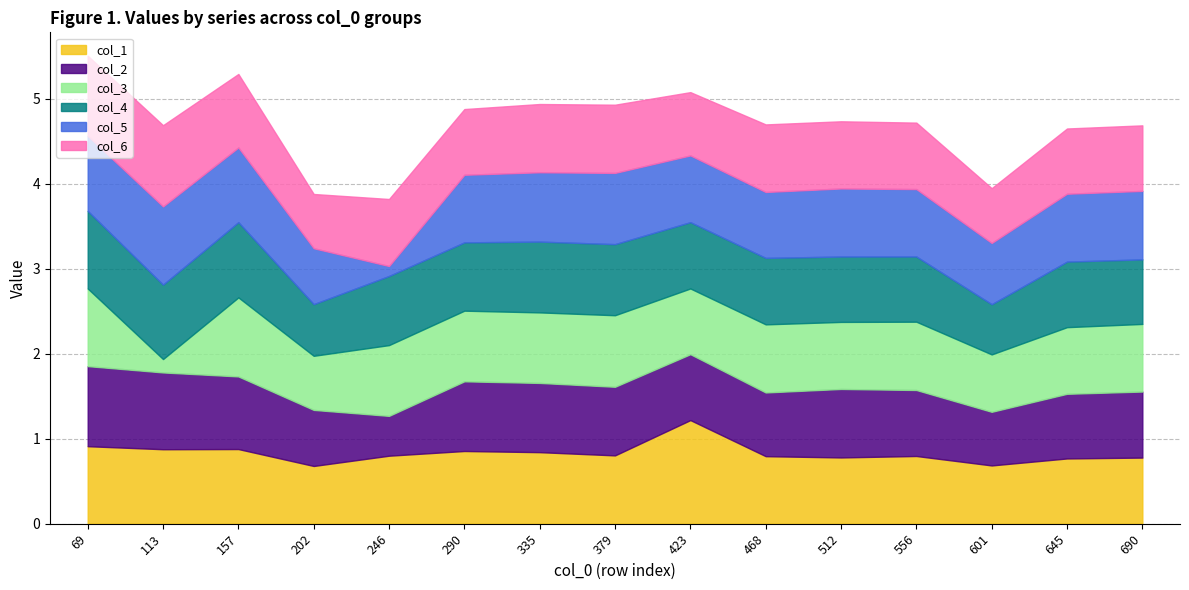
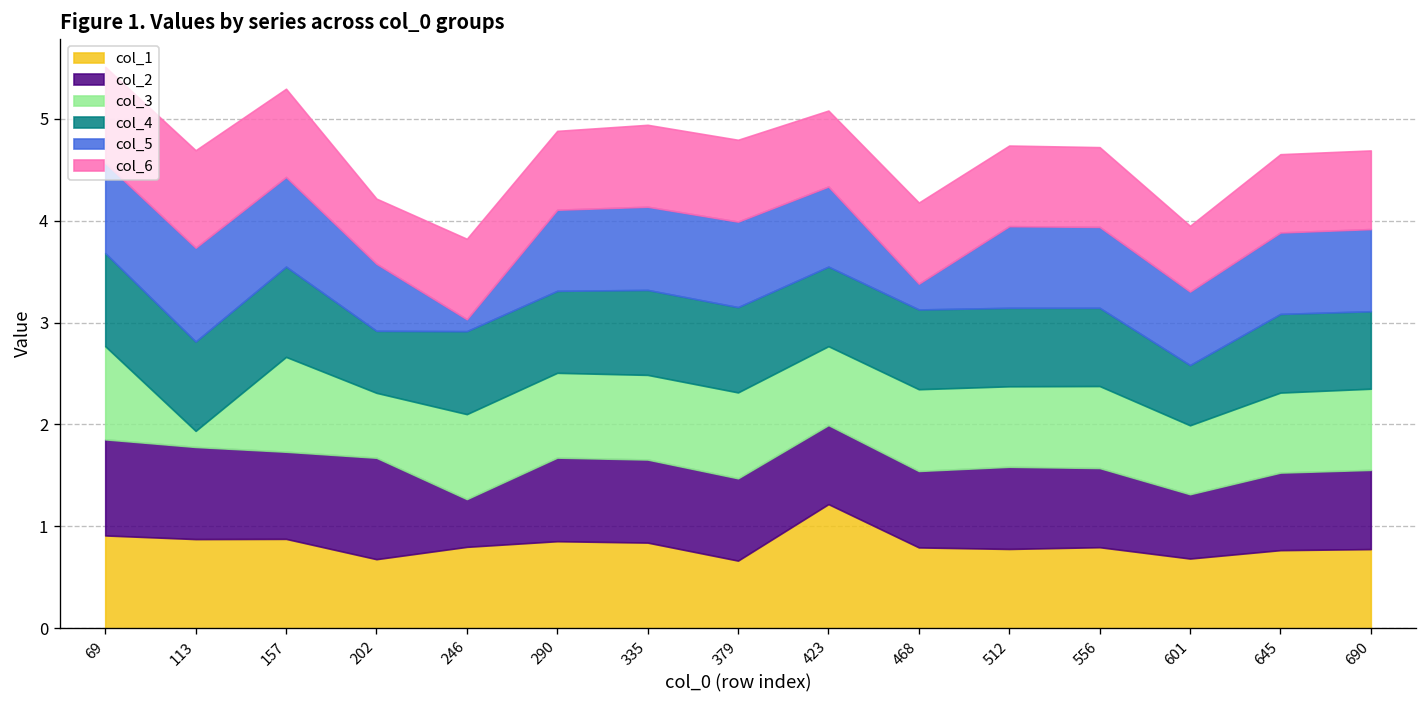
col_2, 202: 0.7 -> 1.0
col_1, 379: 0.8 -> 0.7
col_5, 468: 0.8 -> 0.3
